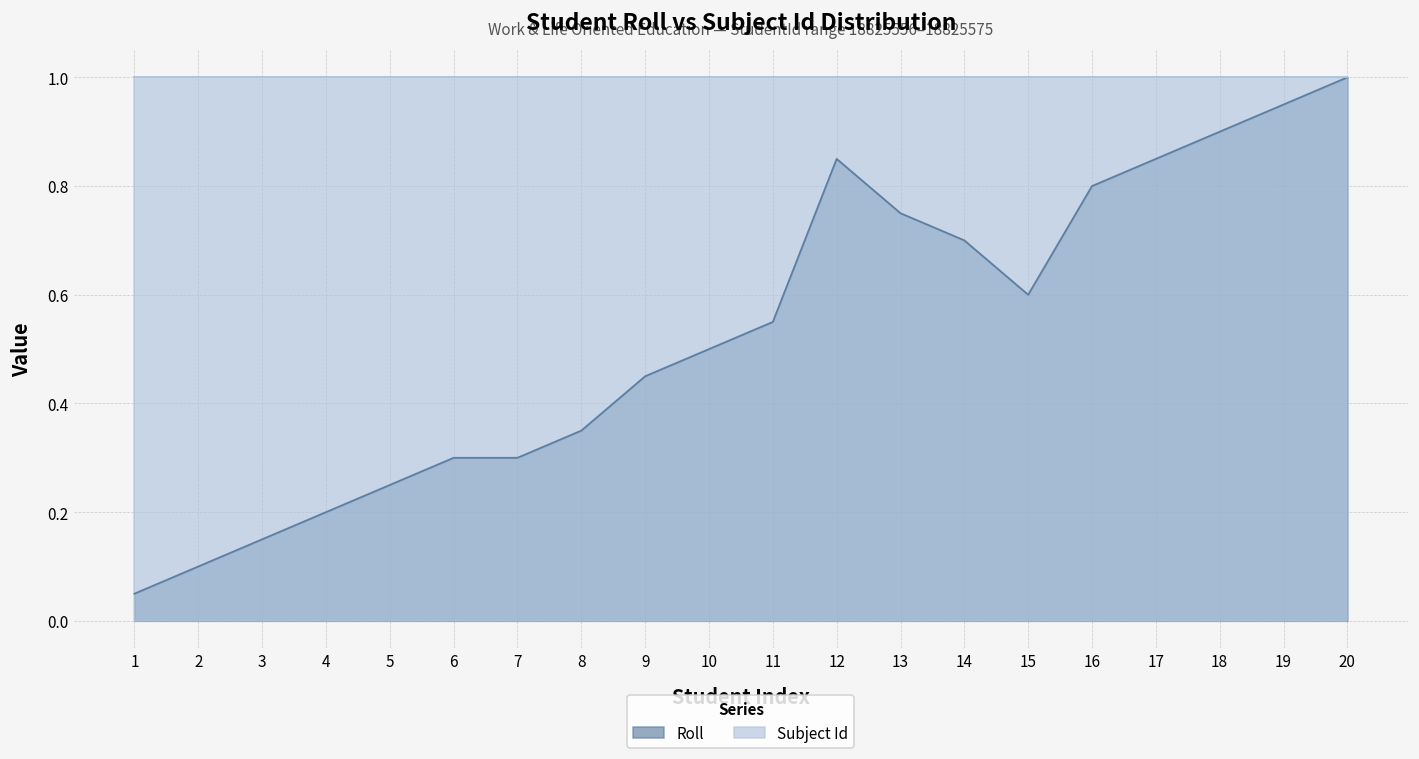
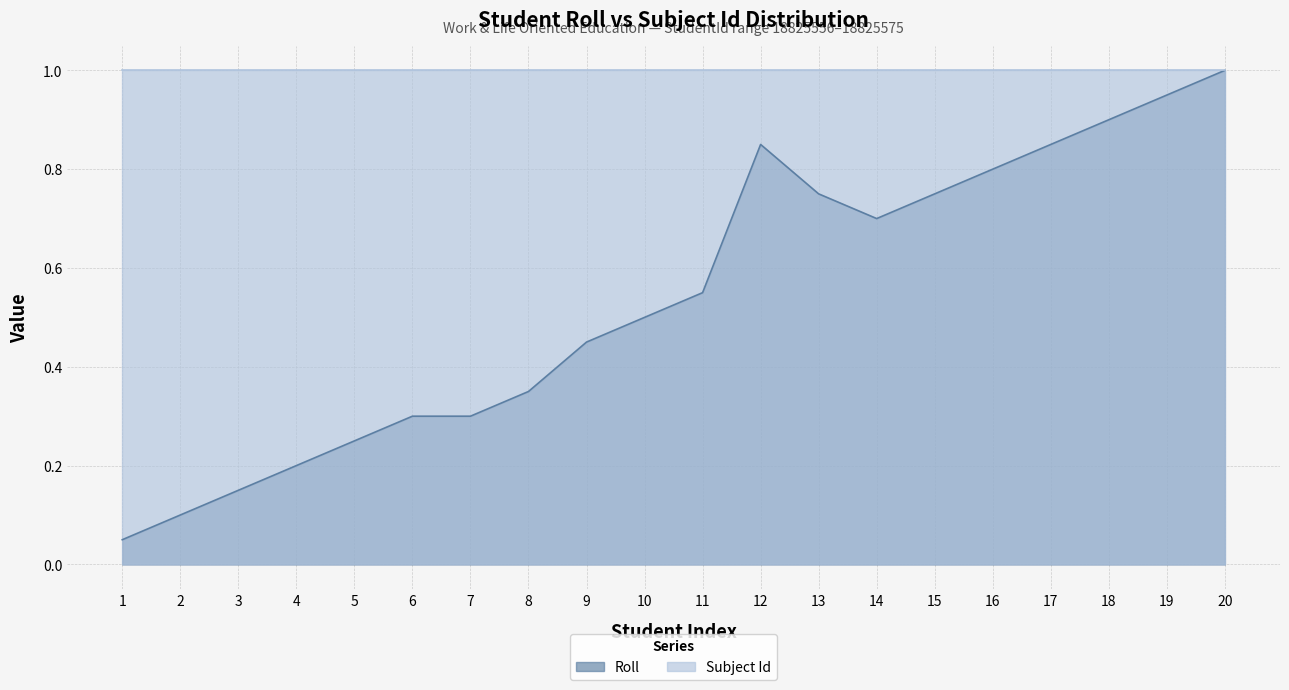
Roll, 15: 0.60 -> 0.75
